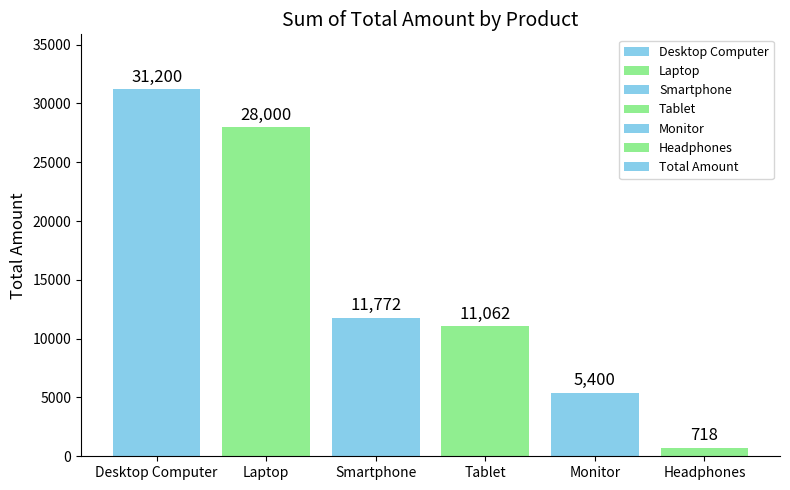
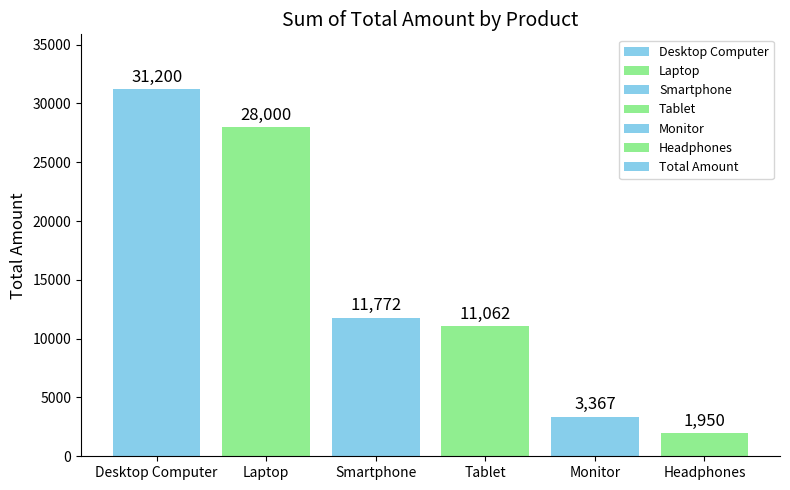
Monitor: 5,400 -> 3,367
Headphones: 718 -> 1,950
